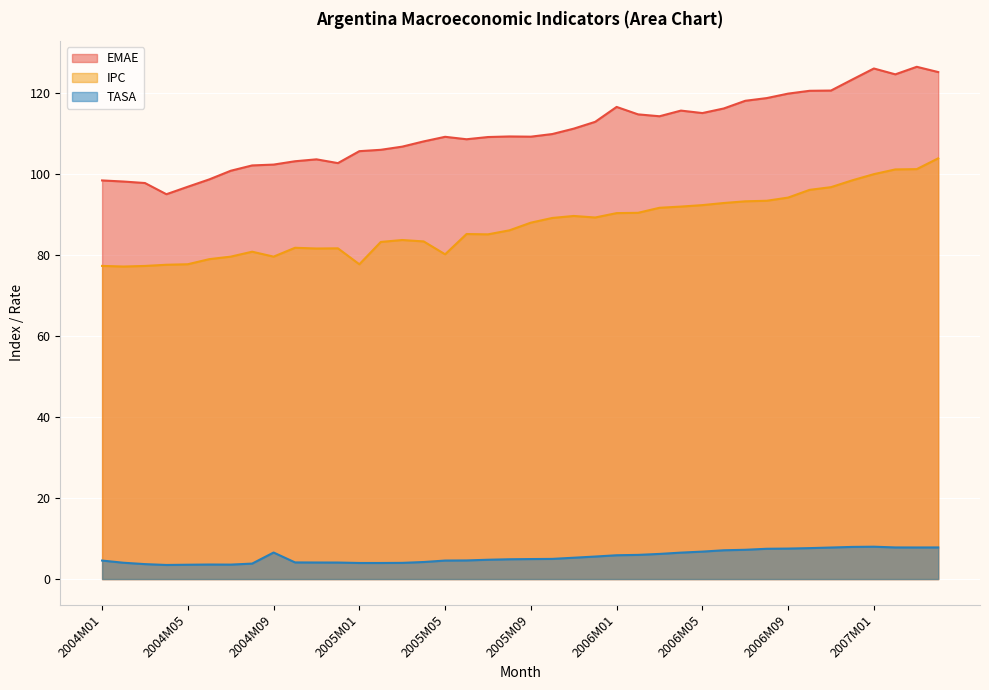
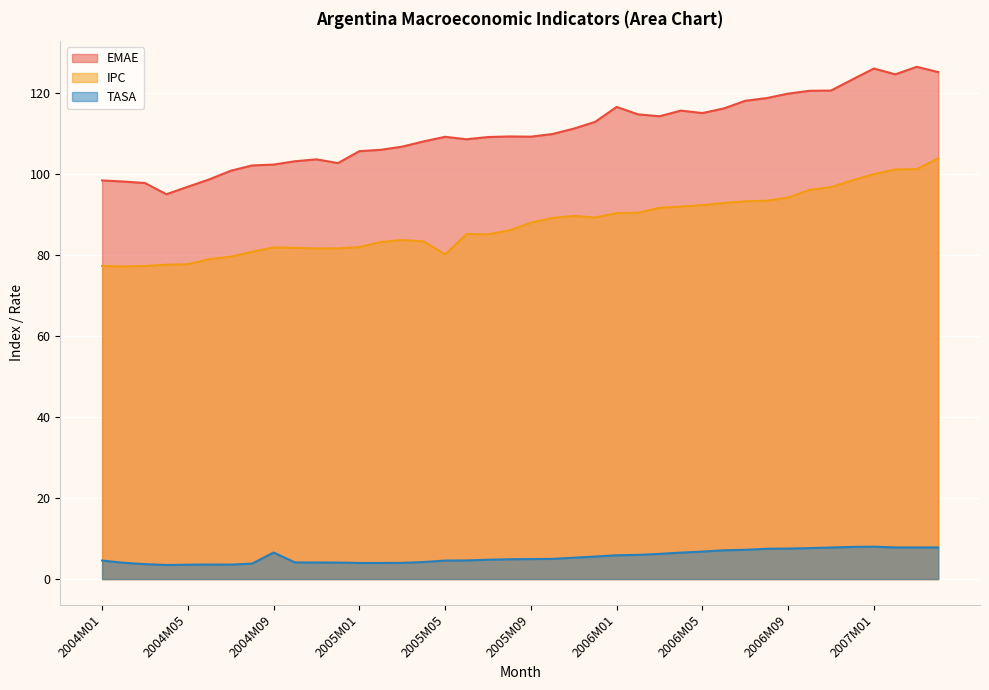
IPC, 2004M09: 80 -> 82
IPC, 2005M01: 78 -> 82
